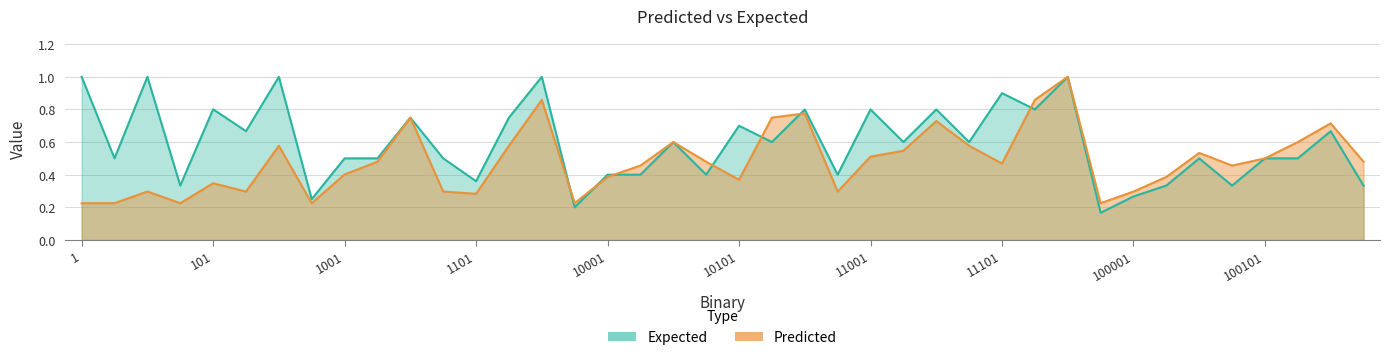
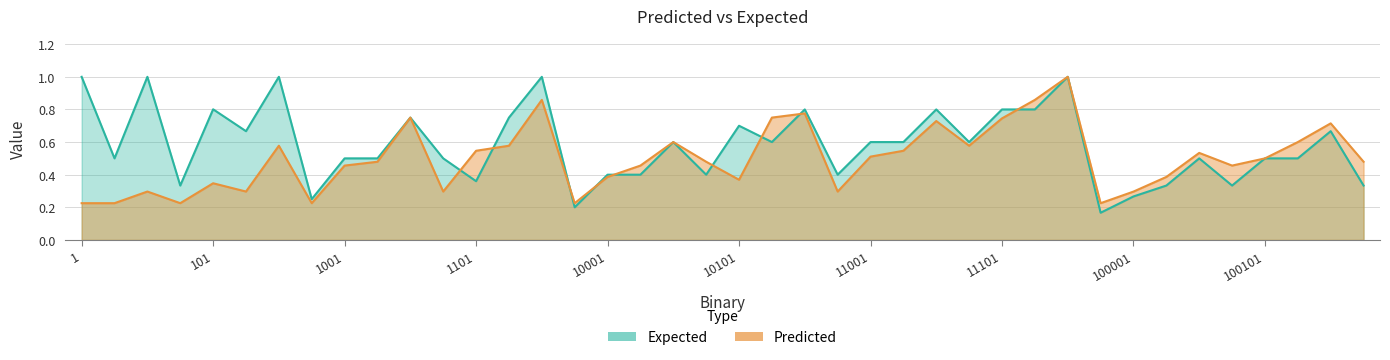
Predicted, 1001: 0.40 -> 0.46
Predicted, 1101: 0.28 -> 0.55
Expected, 11001: 0.8 -> 0.6
Expected, 11101: 0.9 -> 0.8
Predicted, 11101: 0.47 -> 0.75
